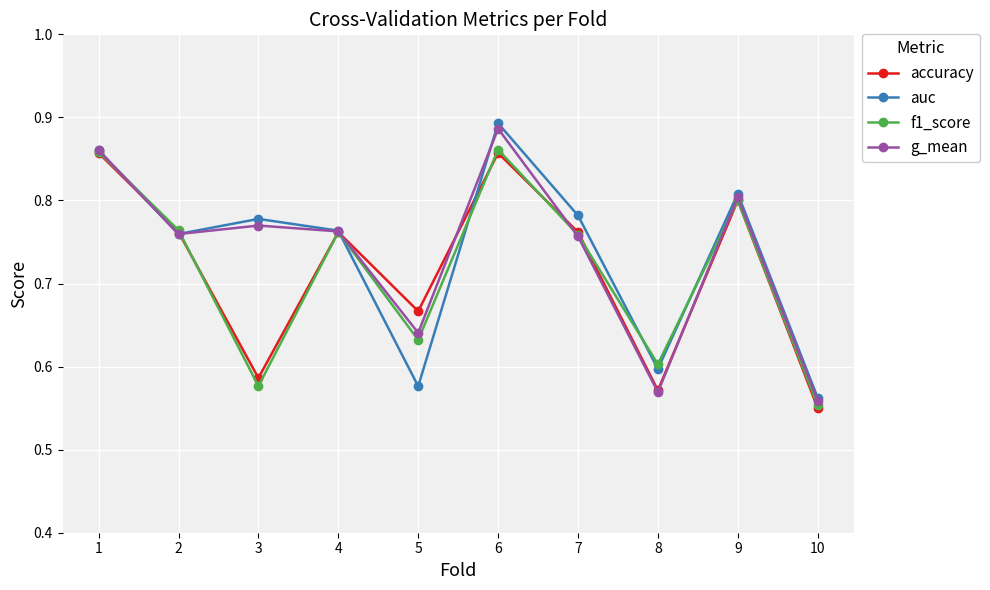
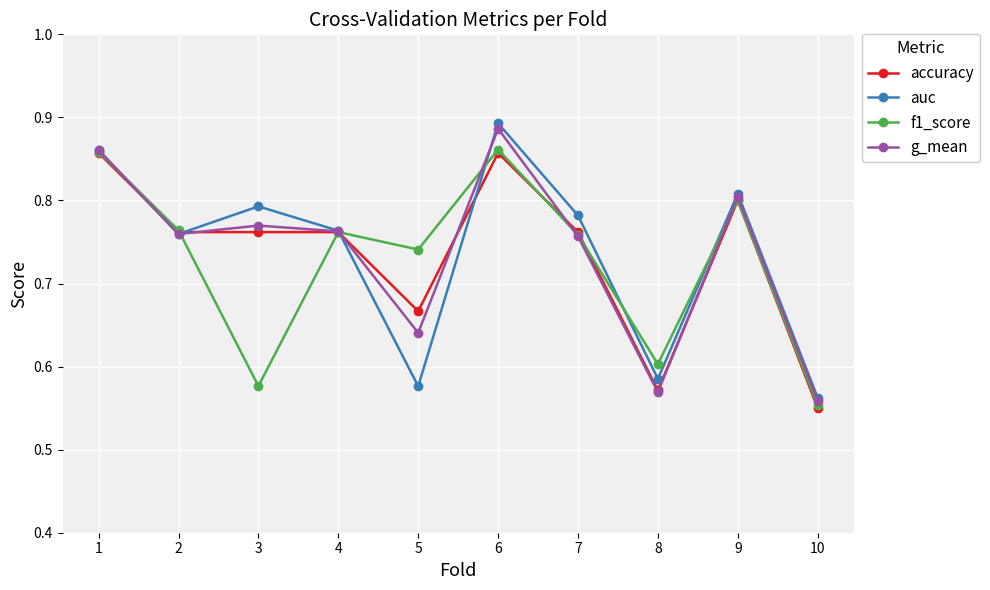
accuracy, 3: 0.59 -> 0.76
auc, 3: 0.78 -> 0.79
f1_score, 5: 0.63 -> 0.74
auc, 8: 0.60 -> 0.59
